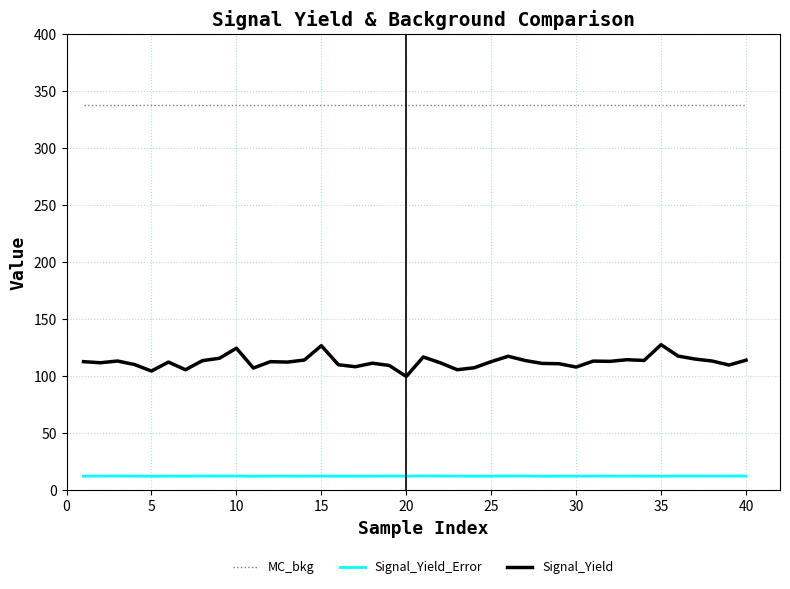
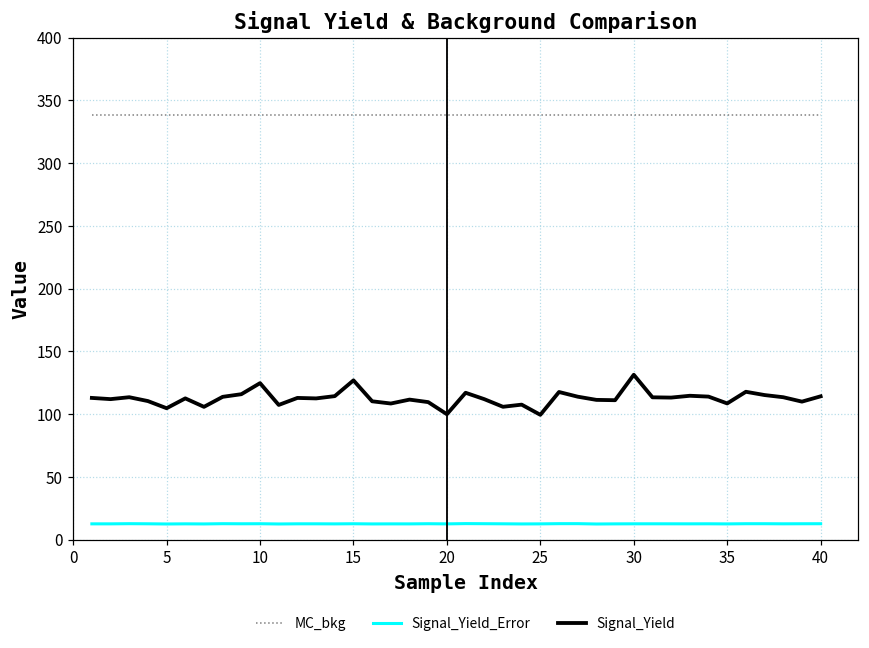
Signal_Yield, 25: 113 -> 99
Signal_Yield, 30: 108 -> 131
Signal_Yield, 35: 128 -> 108
